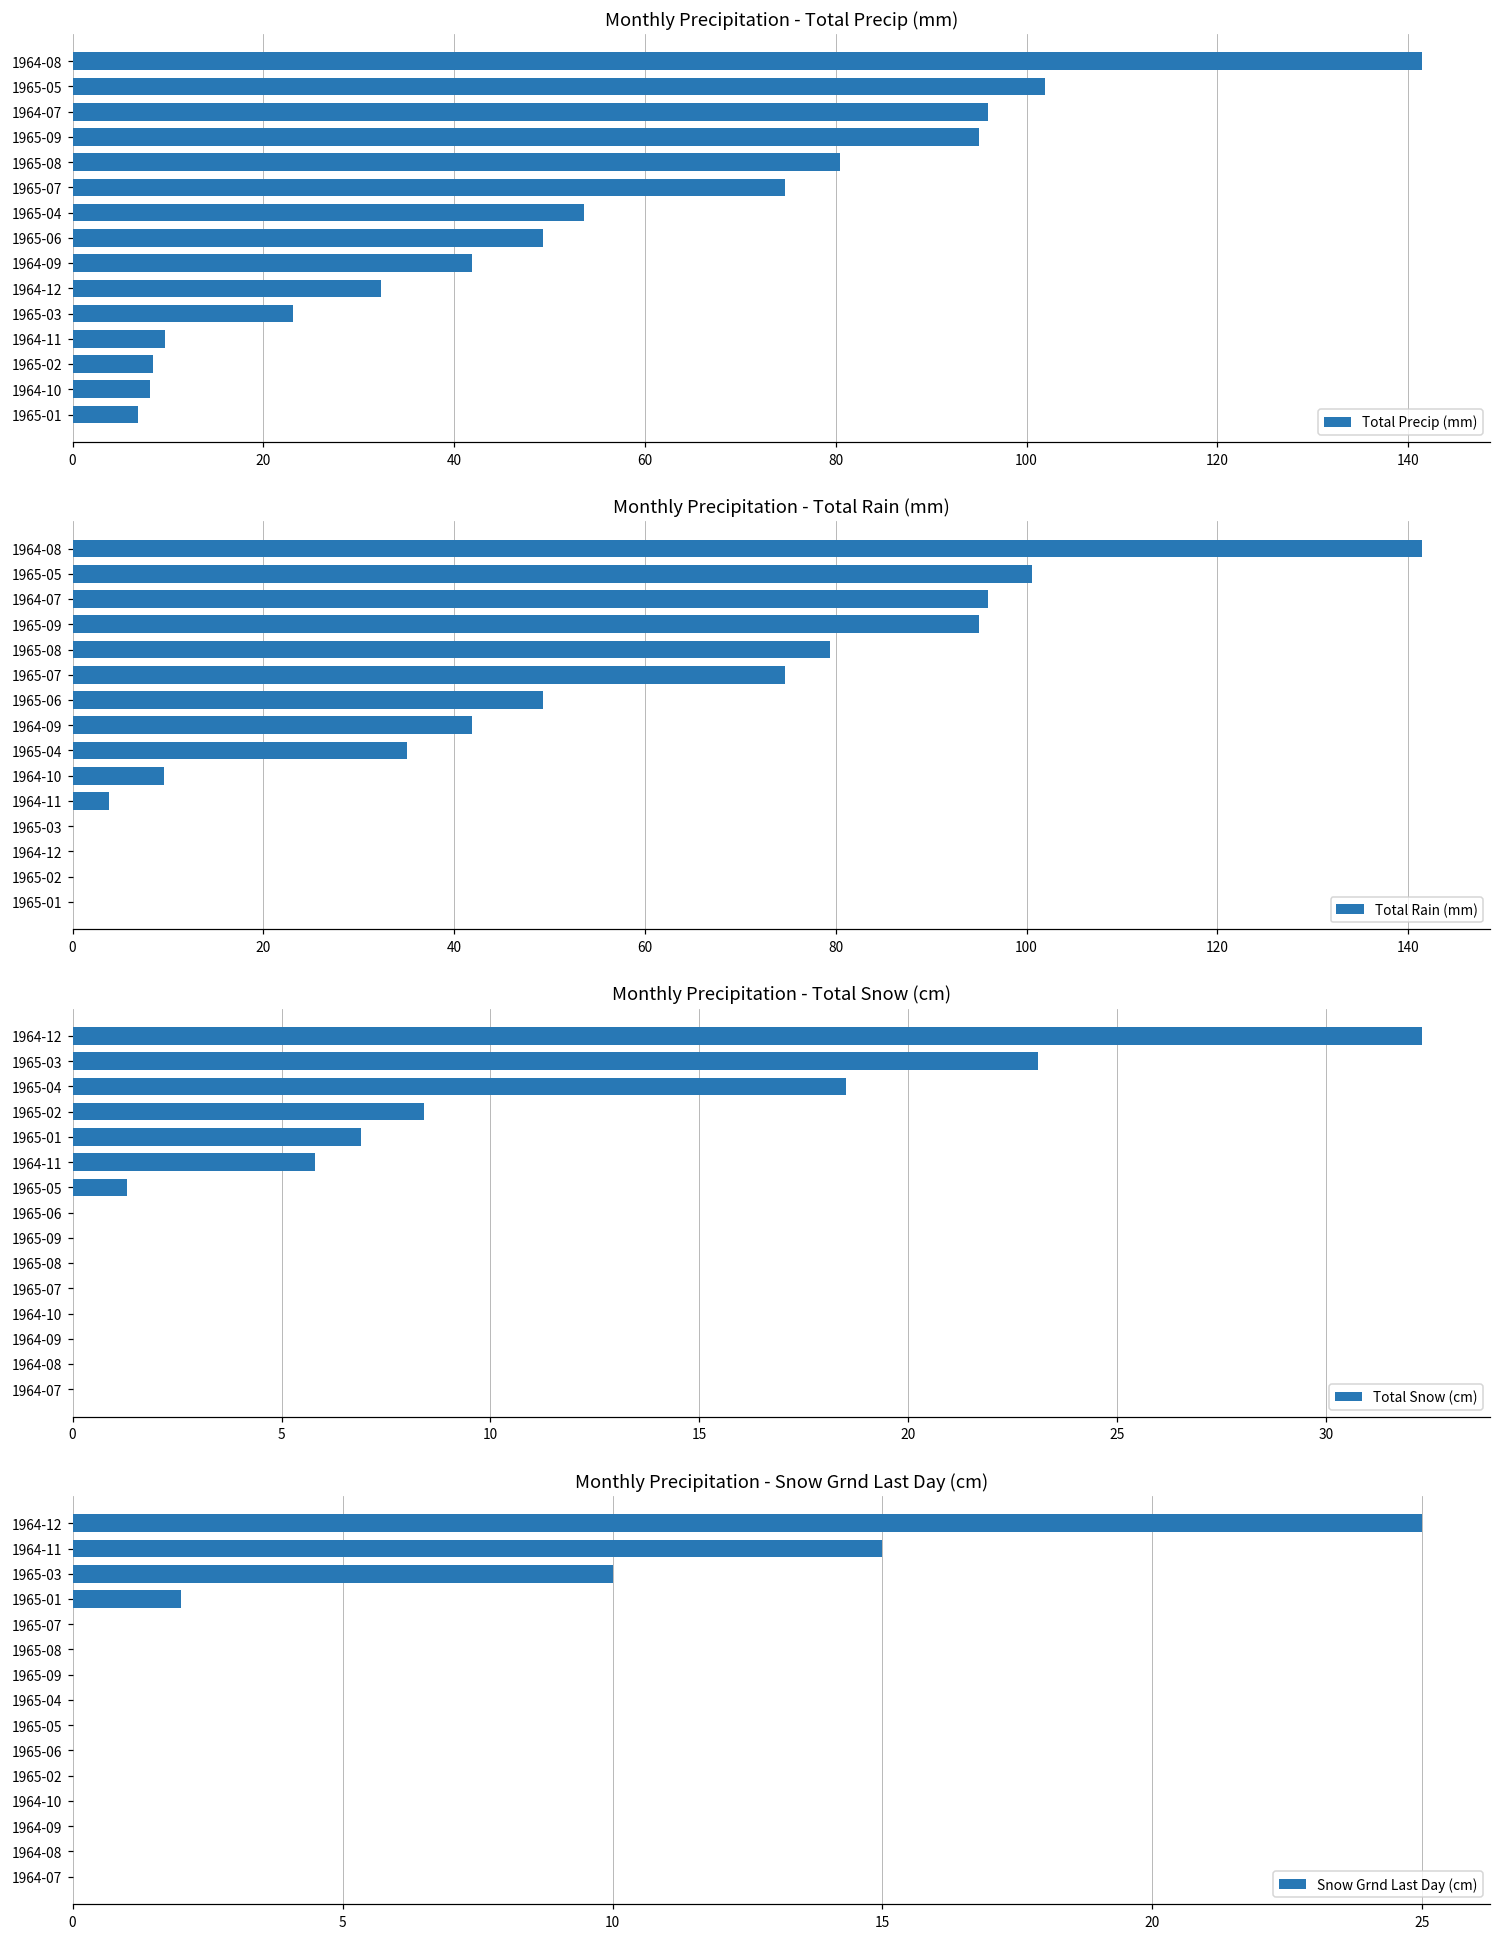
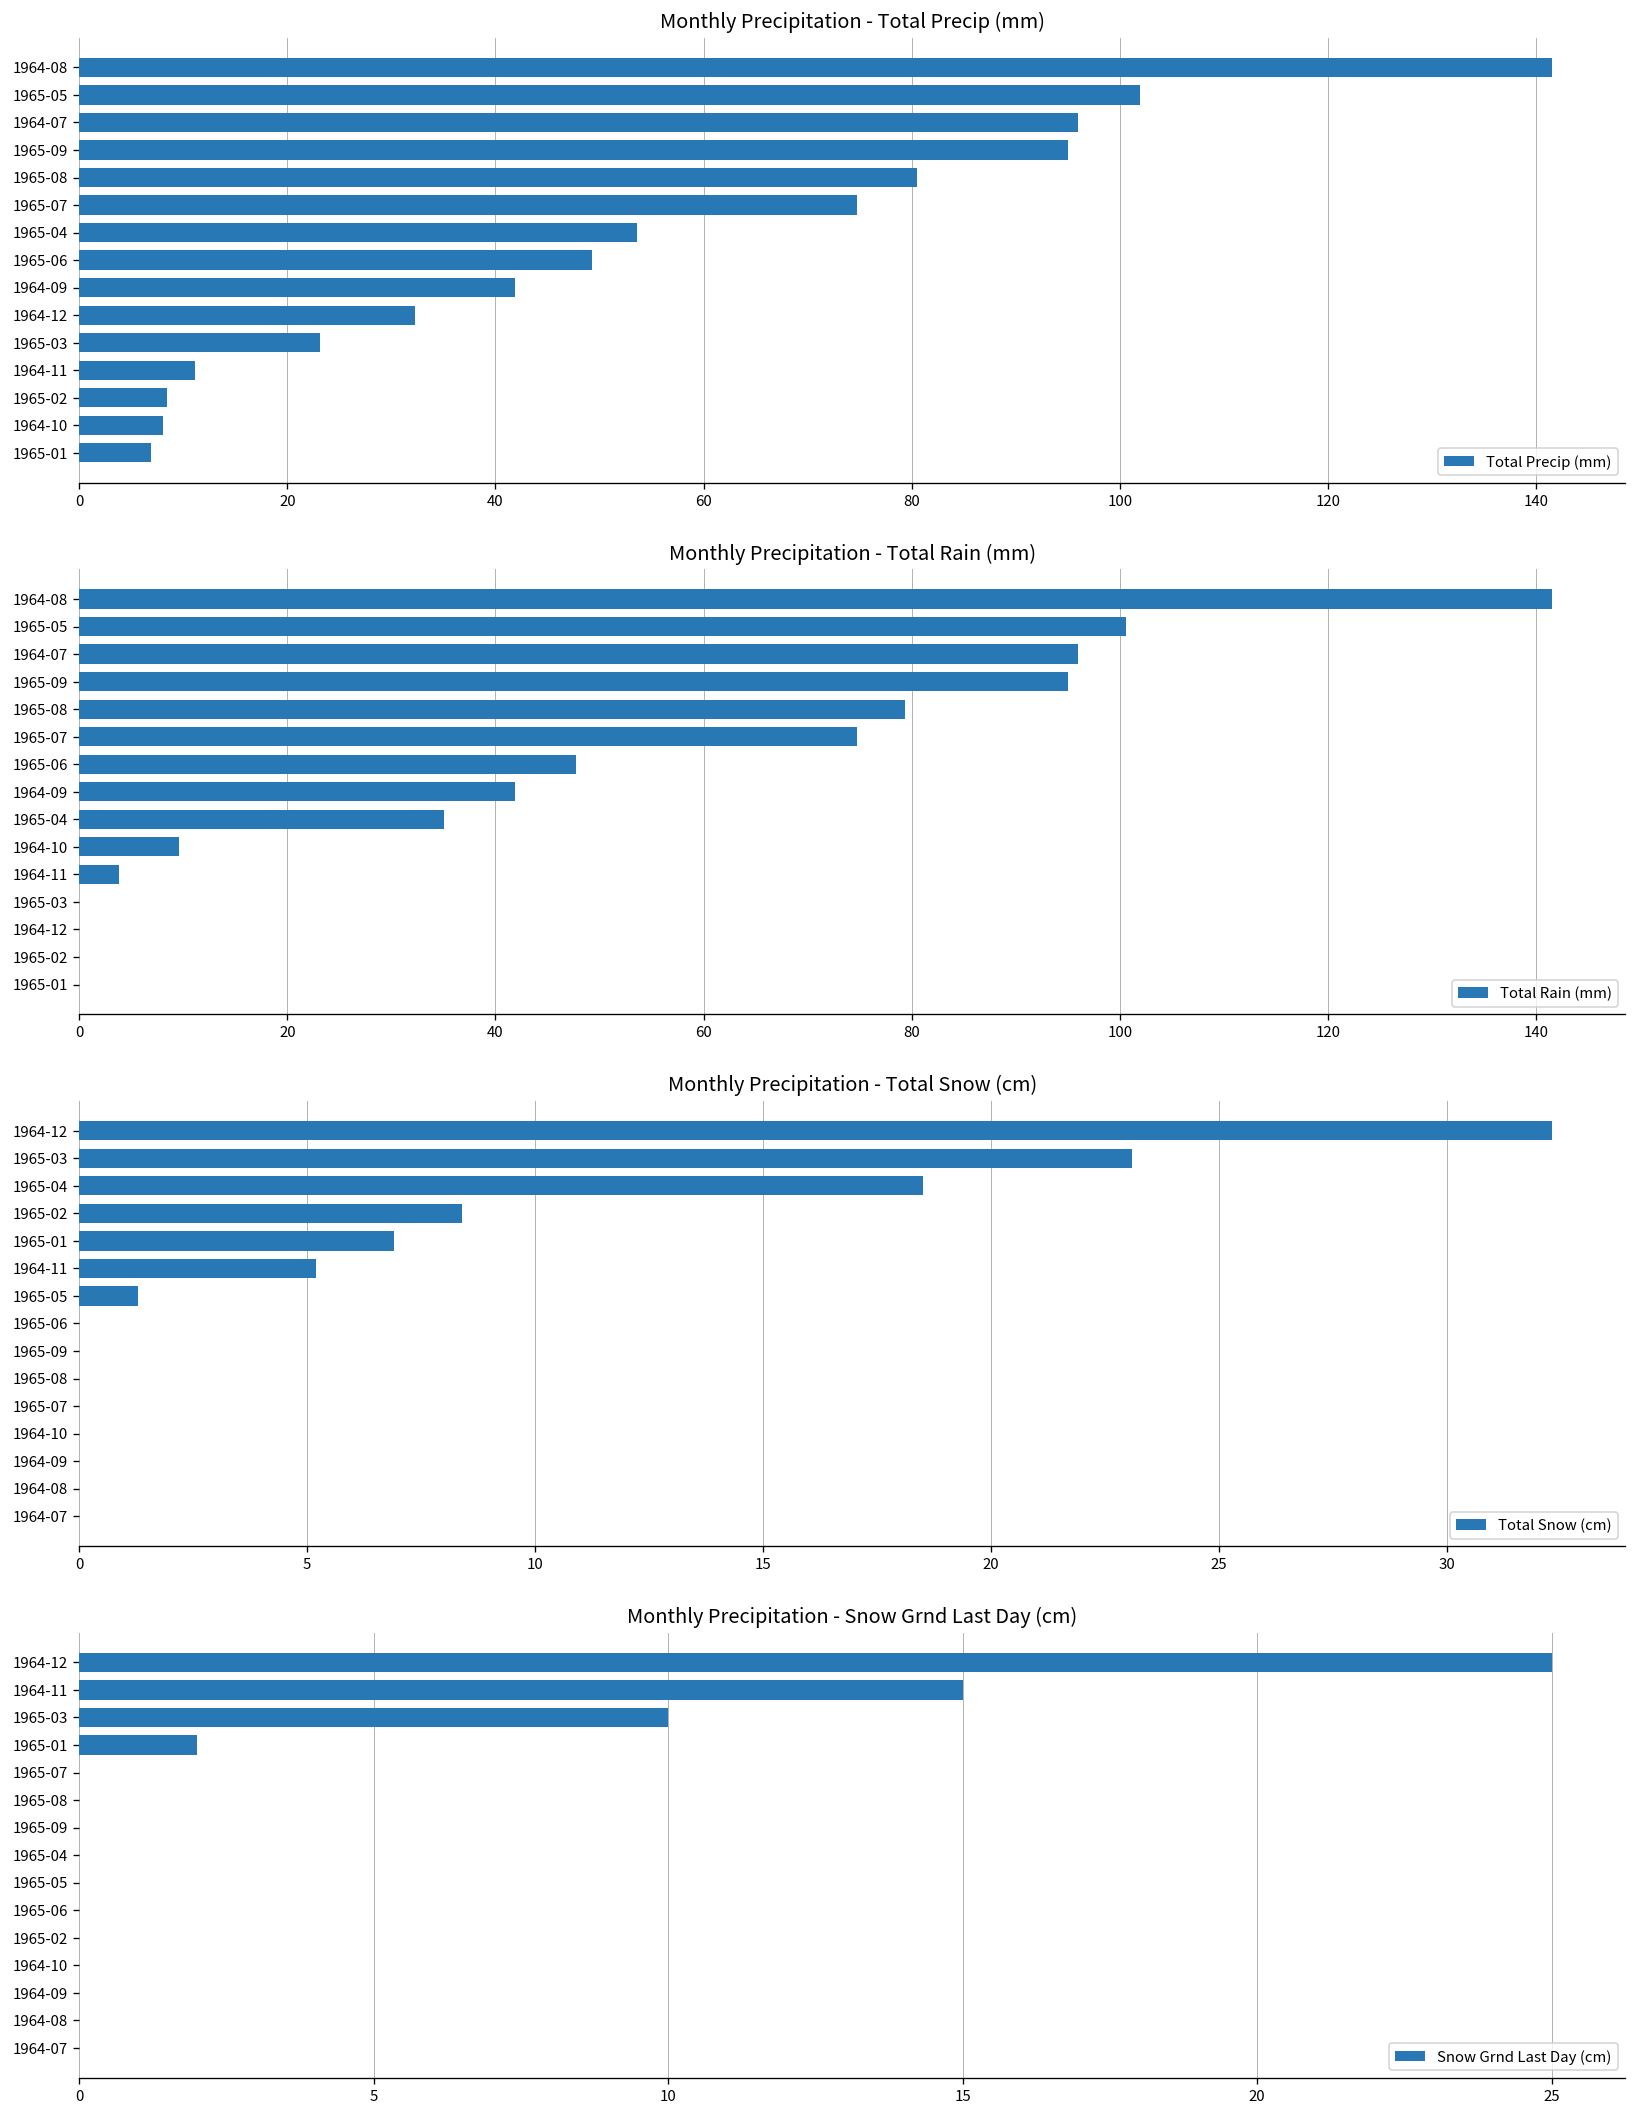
Monthly Precipitation - Total Precip (mm), 1964-11: 10 -> 11
Monthly Precipitation - Total Rain (mm), 1965-06: 49 -> 48
Monthly Precipitation - Total Snow (cm), 1964-11: 5.8 -> 5.2
